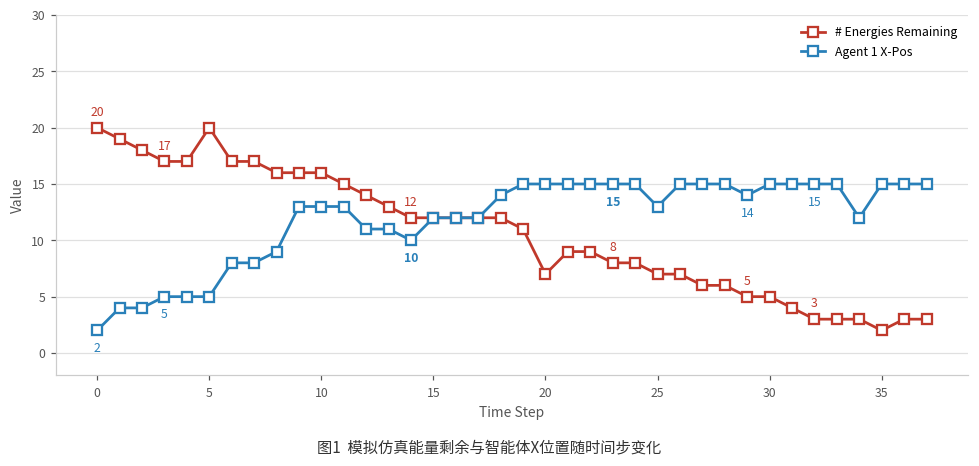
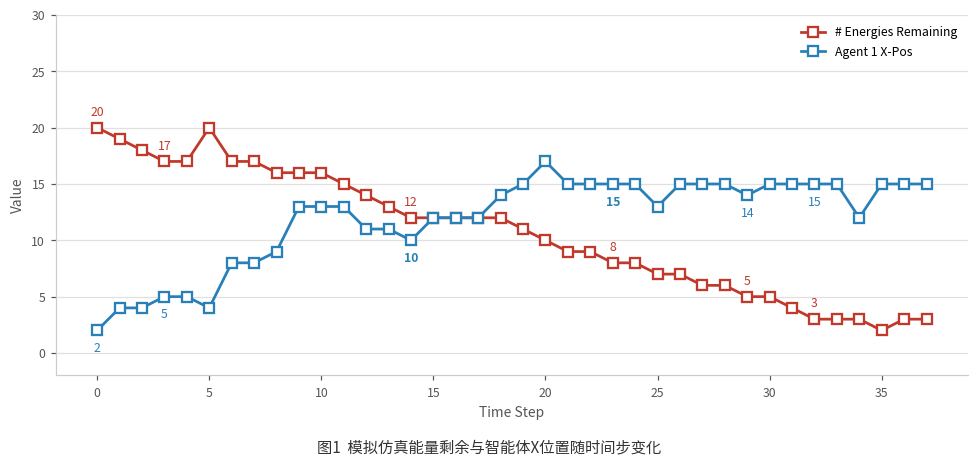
Agent 1 X-Pos, 5: 5 -> 4
# Energies Remaining, 20: 7 -> 10
Agent 1 X-Pos, 20: 15 -> 17
